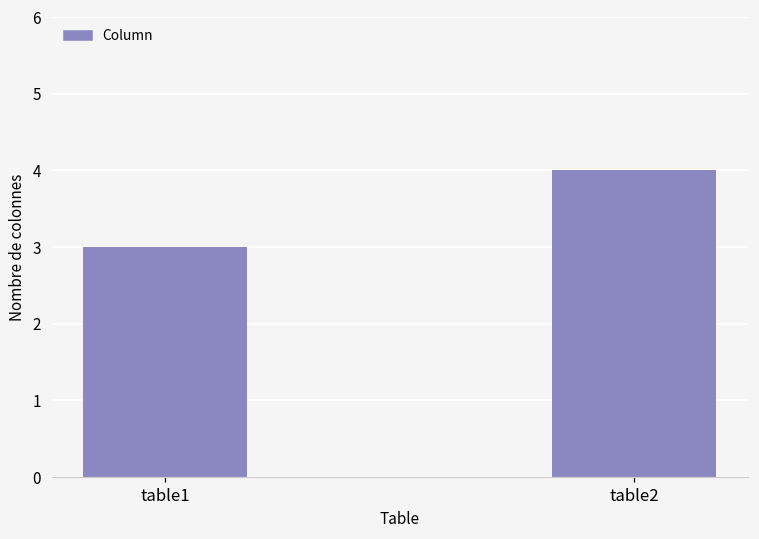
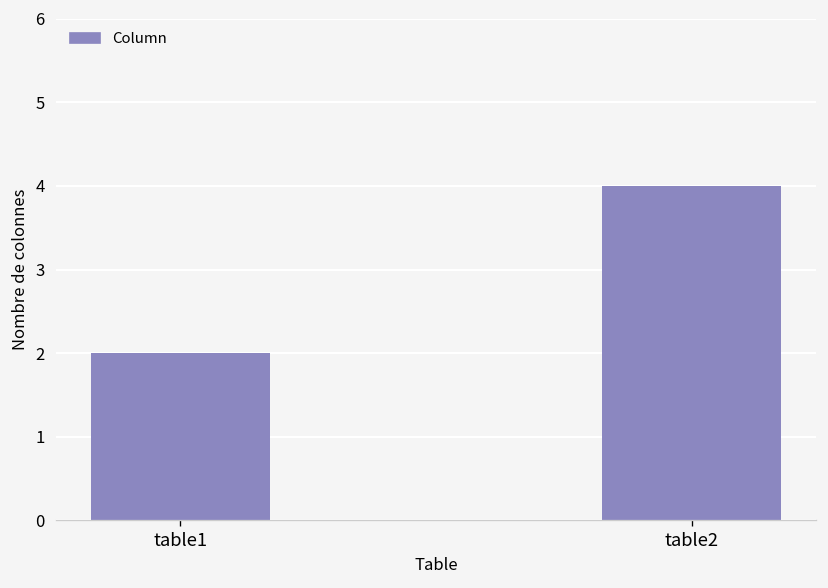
table1: 3 -> 2
